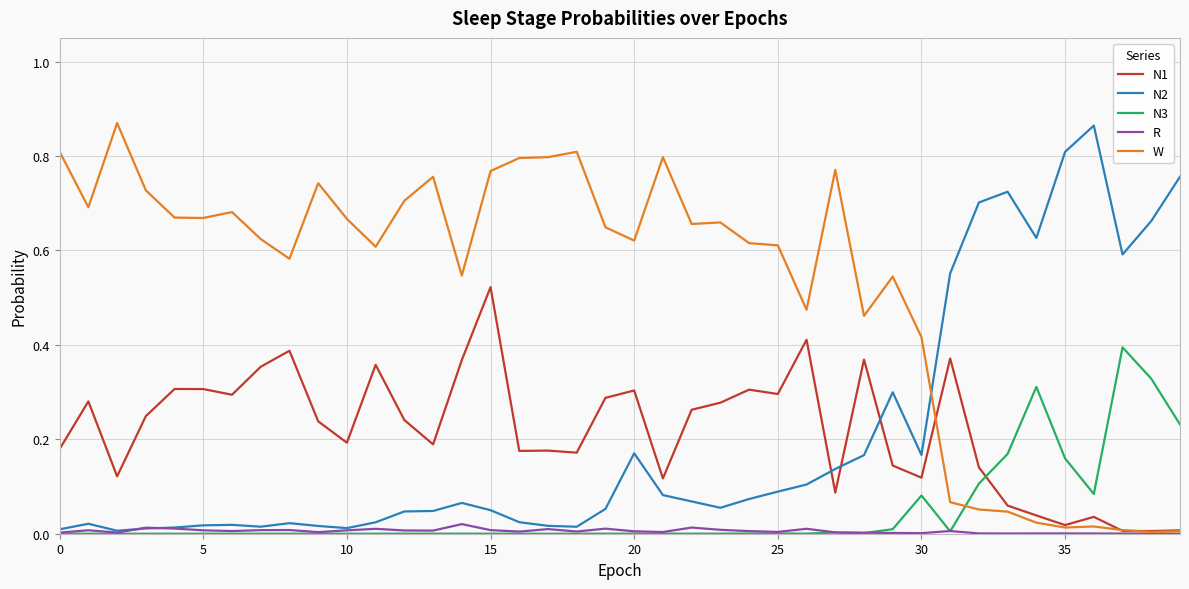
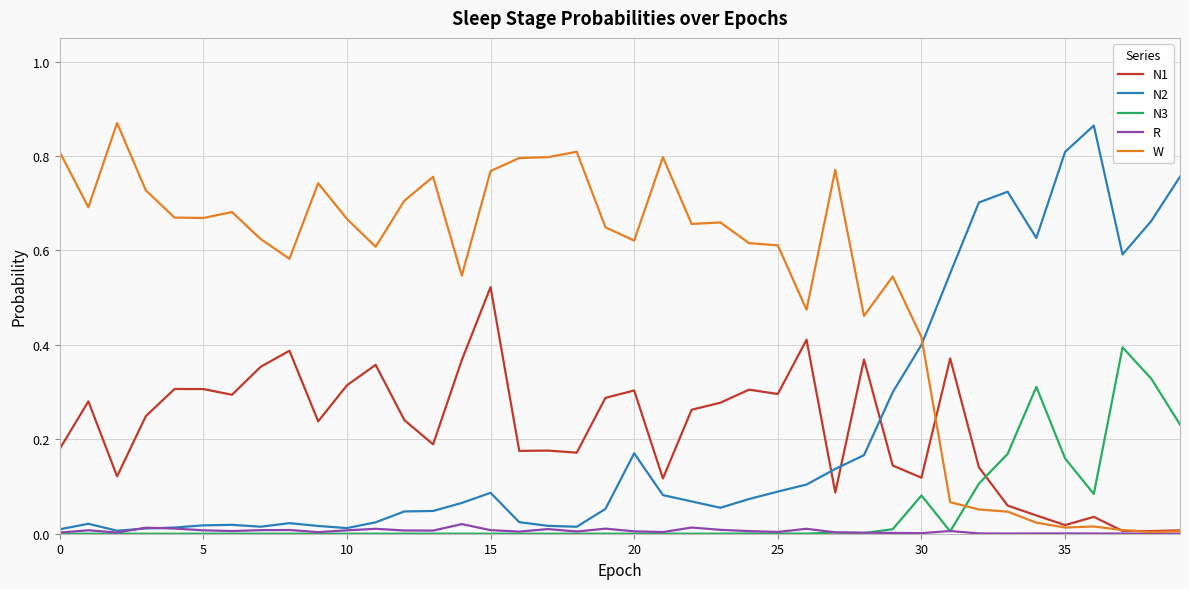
N1, 10: 0.19 -> 0.31
N2, 15: 0.05 -> 0.09
N2, 30: 0.17 -> 0.40
